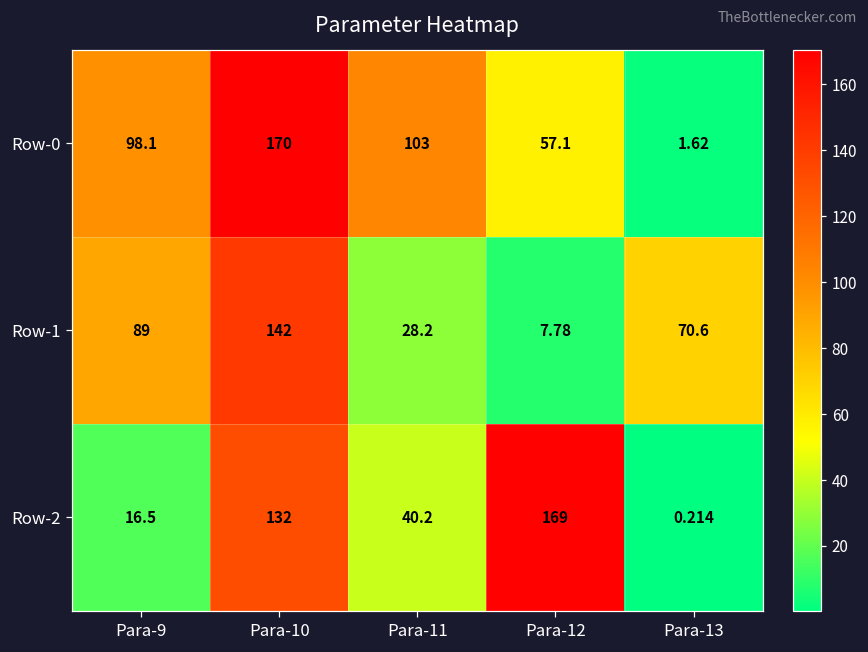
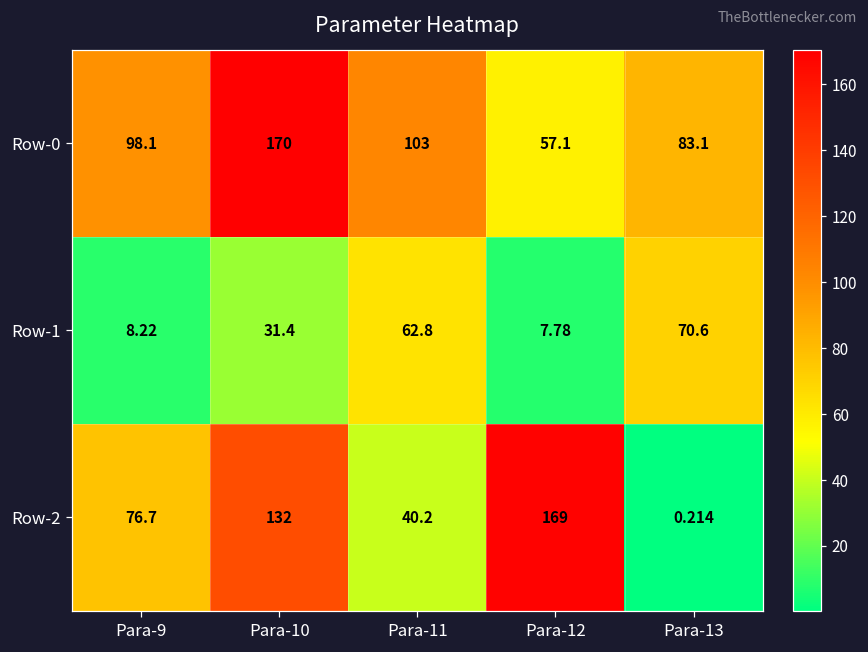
Row-0, Para-13: 1.62 -> 83.1
Row-1, Para-9: 89 -> 8.22
Row-1, Para-10: 142 -> 31.4
Row-1, Para-11: 28.2 -> 62.8
Row-2, Para-9: 16.5 -> 76.7
